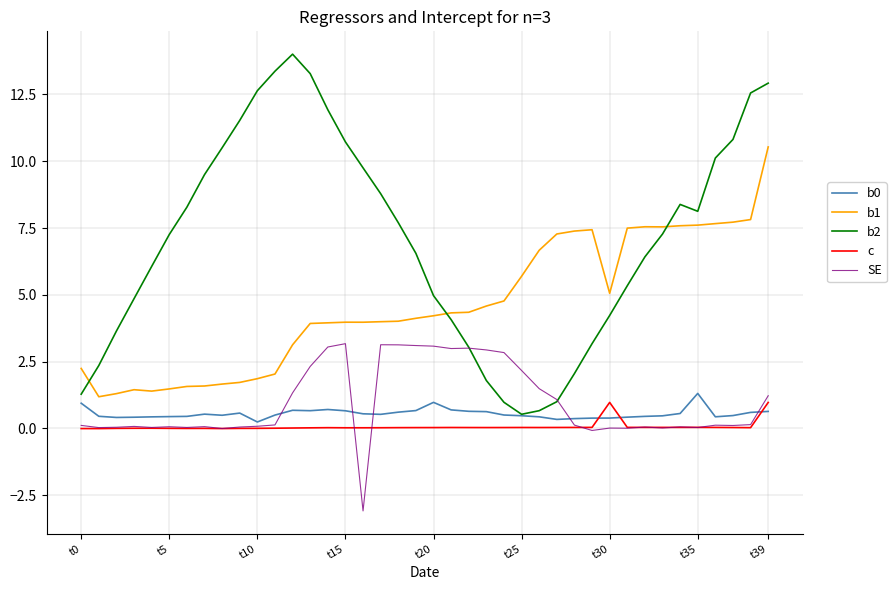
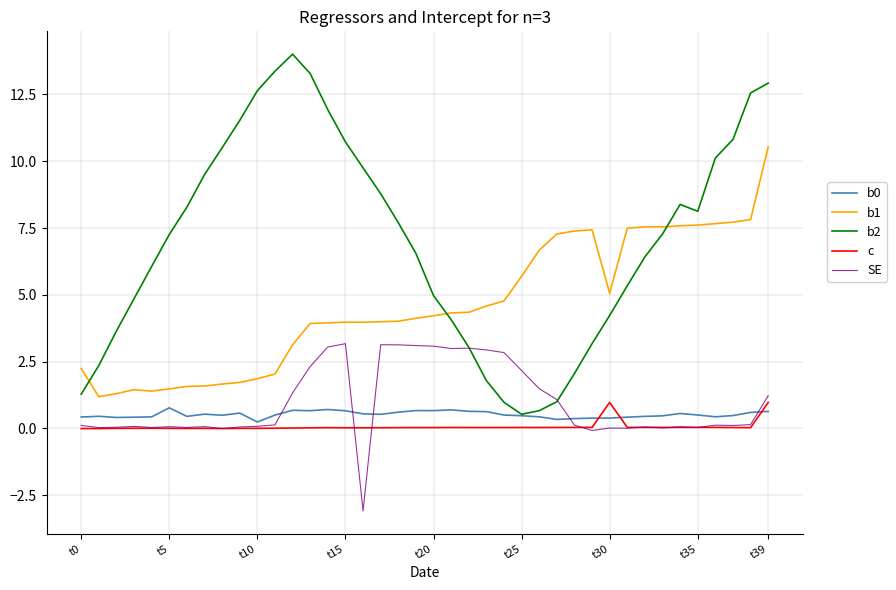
b0, t0: 0.9 -> 0.4
b0, t5: 0.4 -> 0.8
b0, t20: 1.0 -> 0.7
b0, t35: 1.3 -> 0.5
